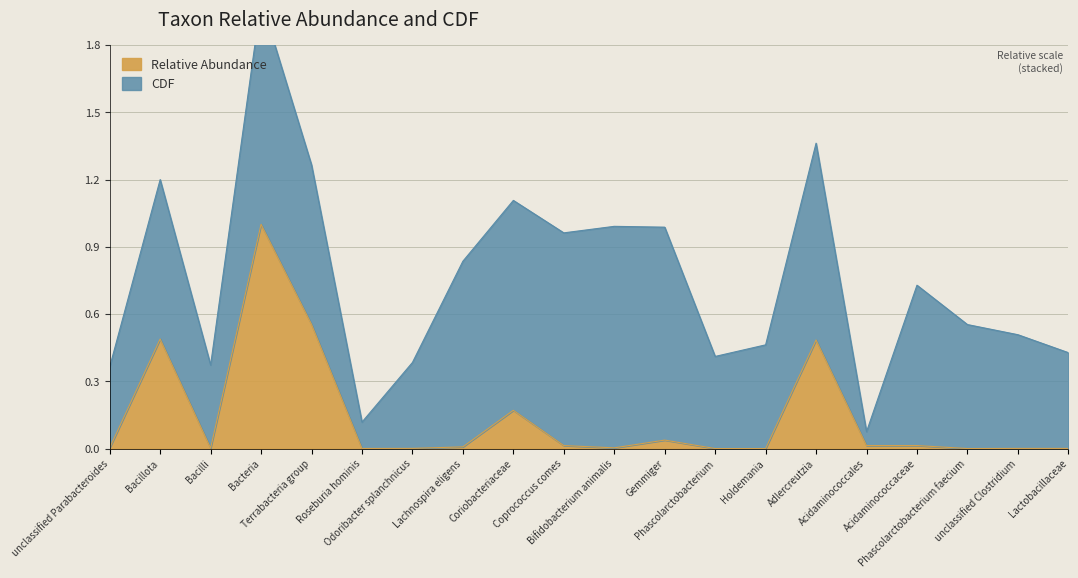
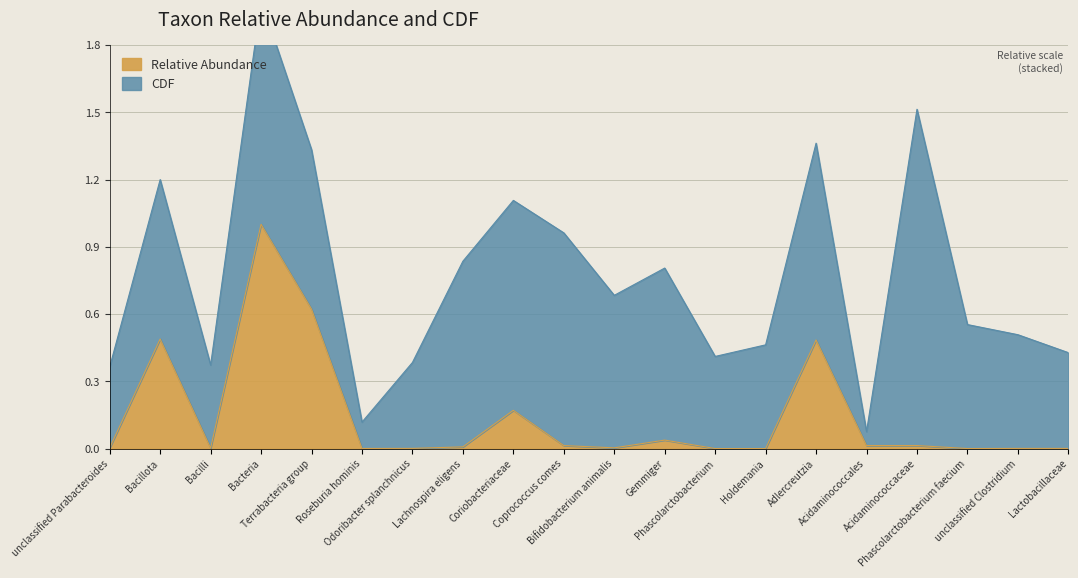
Relative Abundance, Terrabacteria group: 0.55 -> 0.62
CDF, Bifidobacterium animalis: 0.99 -> 0.68
CDF, Gemmiger: 0.95 -> 0.77
CDF, Acidaminococcaceae: 0.72 -> 1.50
